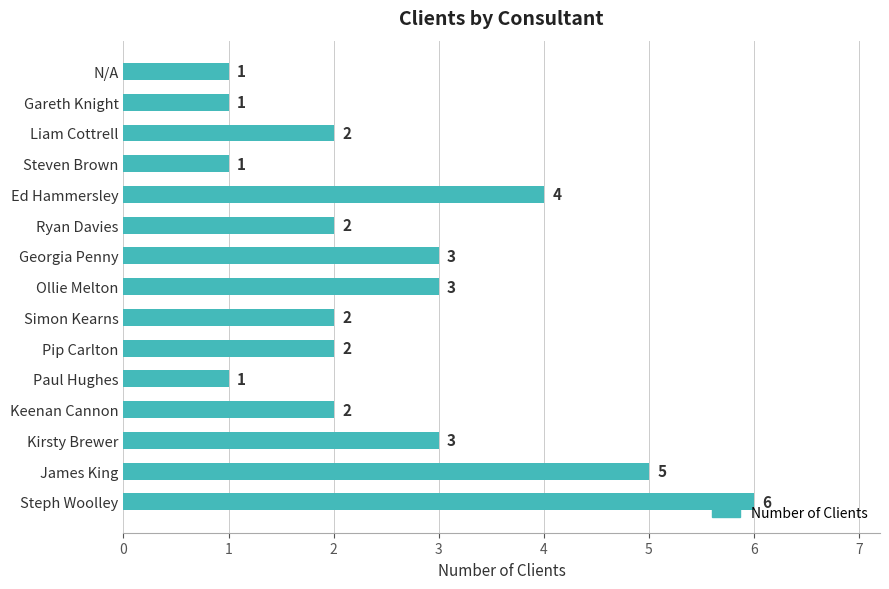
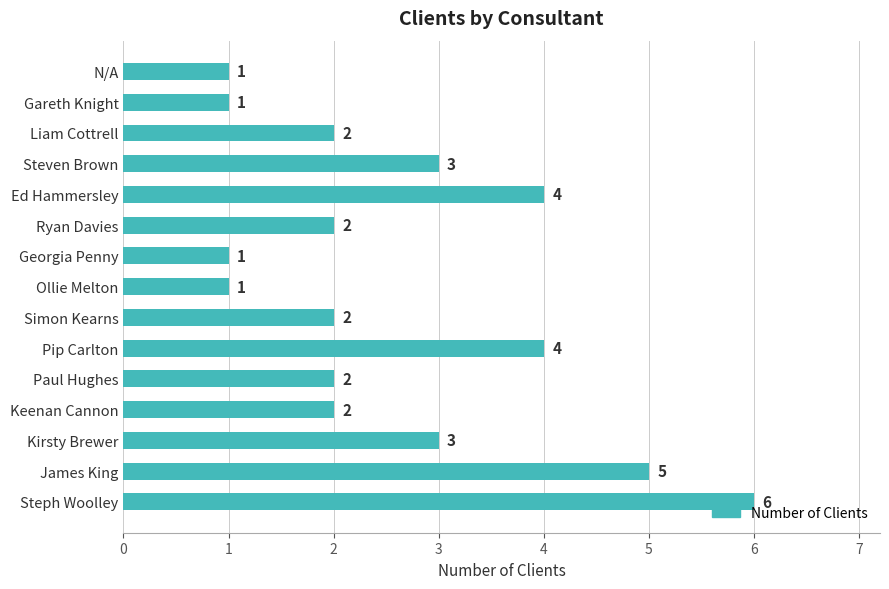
Steven Brown: 1 -> 3
Georgia Penny: 3 -> 1
Ollie Melton: 3 -> 1
Pip Carlton: 2 -> 4
Paul Hughes: 1 -> 2
